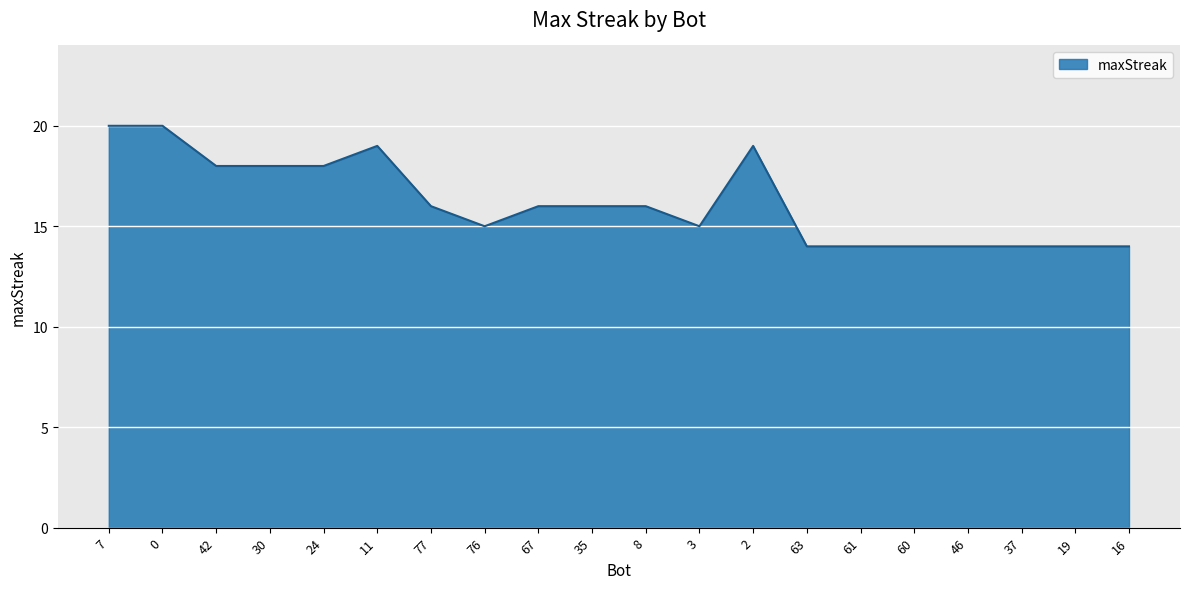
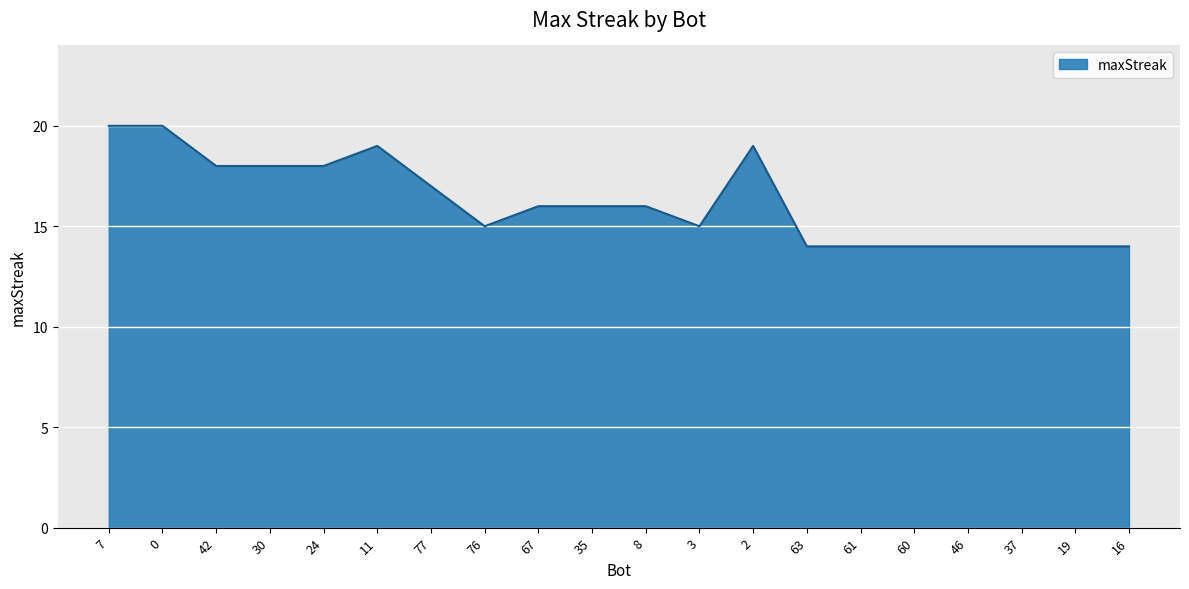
77: 16 -> 17
